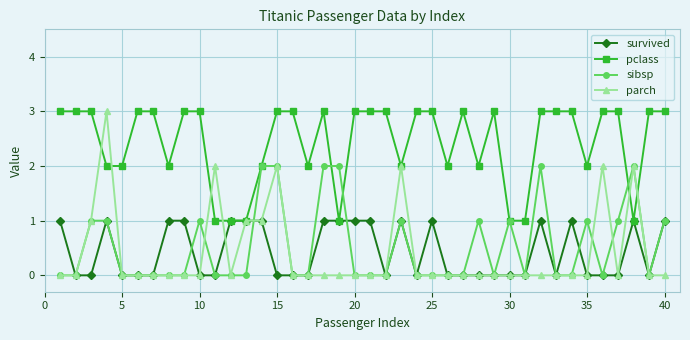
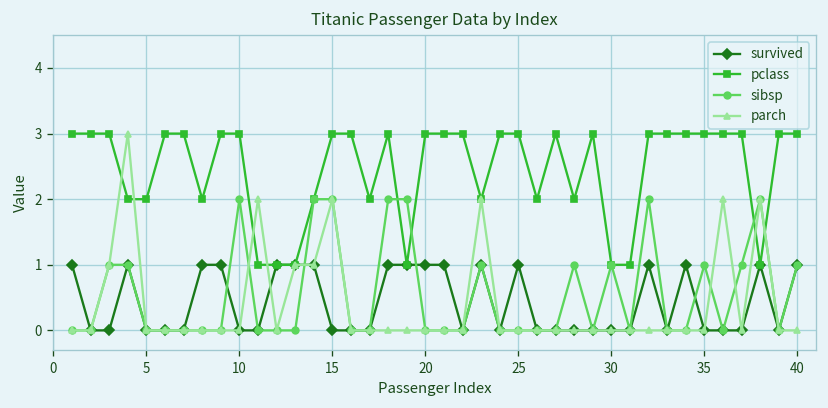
sibsp, 10: 1 -> 2
pclass, 35: 2 -> 3
